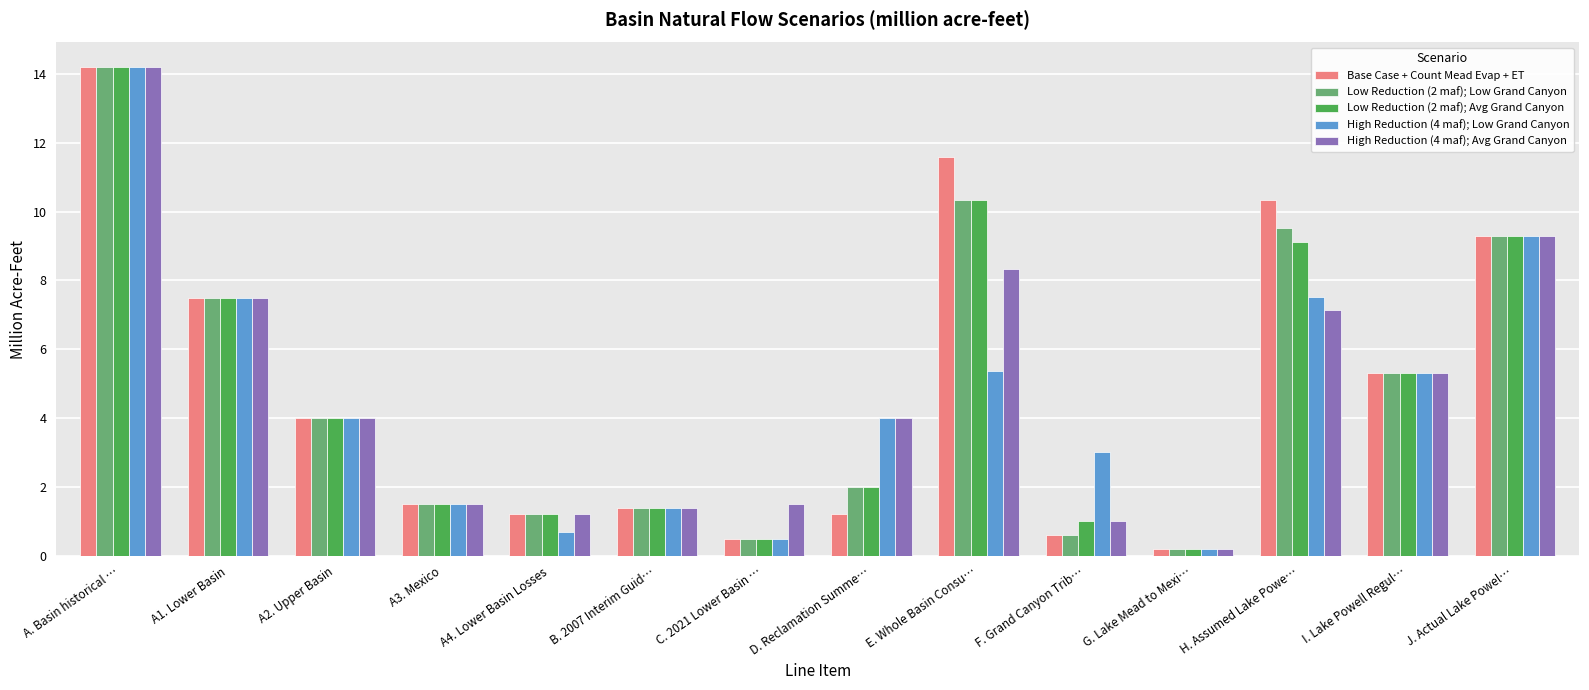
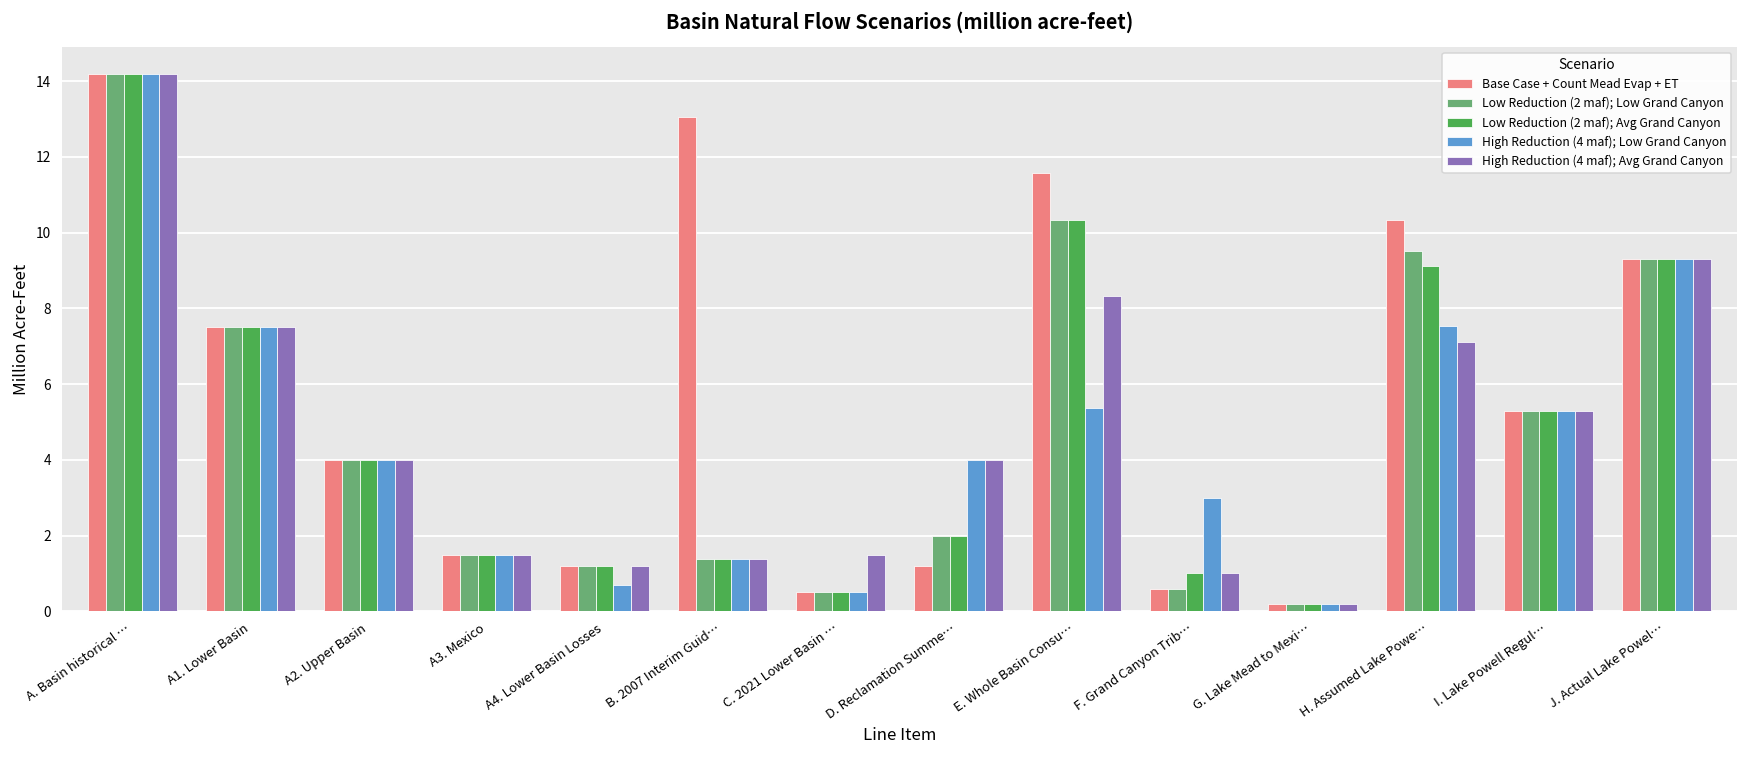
Base Case + Count Mead Evap + ET, B. 2007 Interim Guid…: 1.4 -> 13.0
